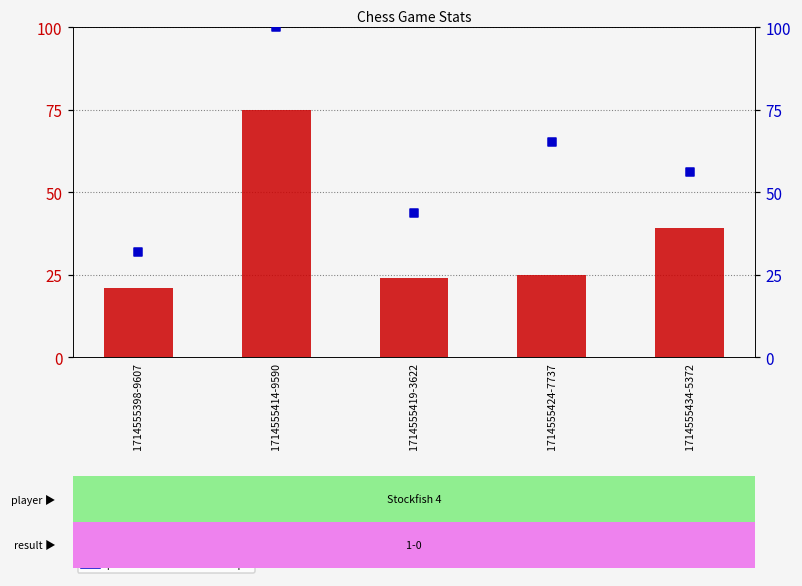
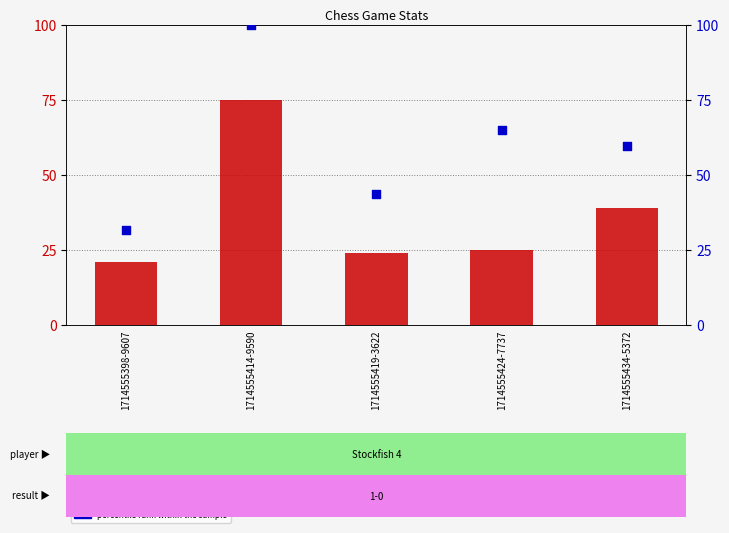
percentile rank within the sample, 1714555434-5372: 56 -> 60
